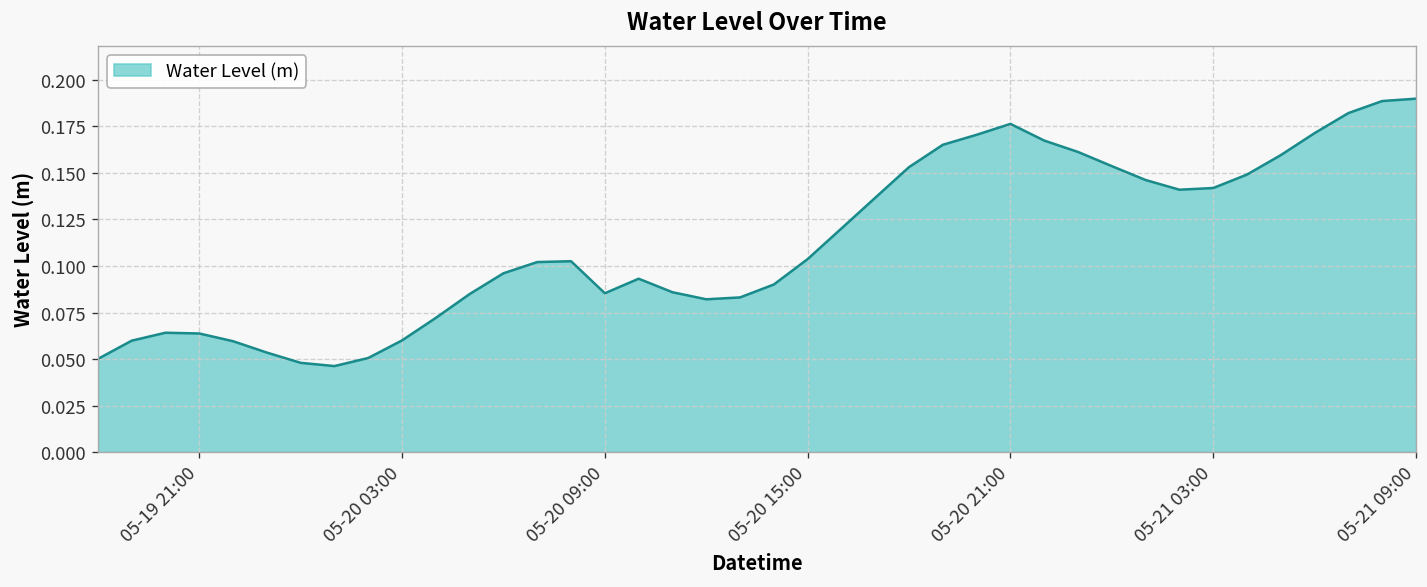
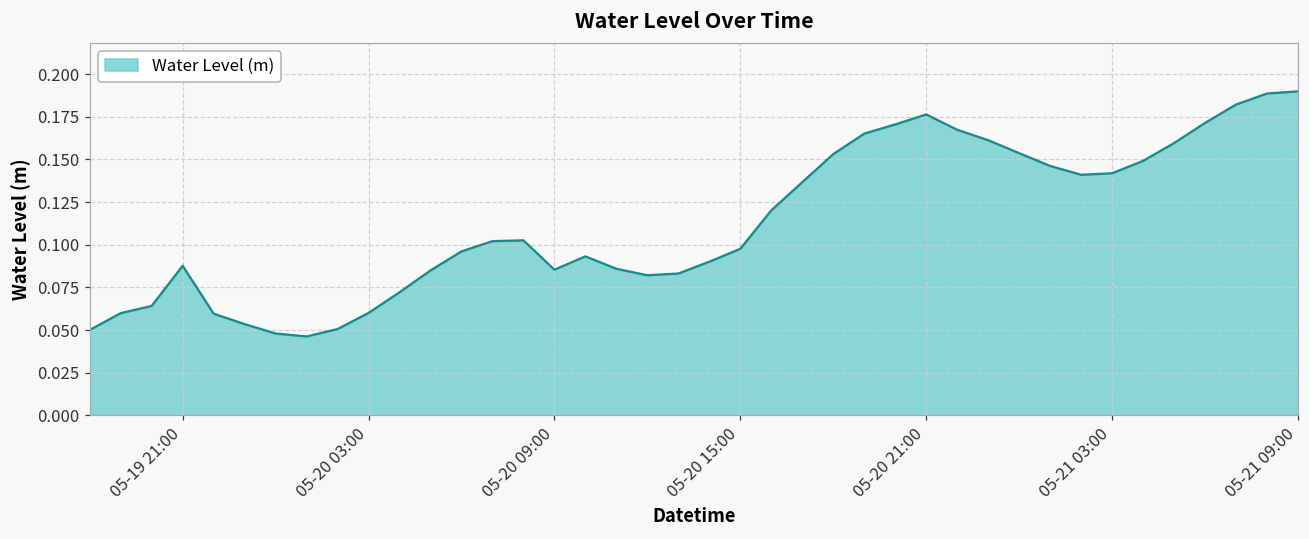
05-19 21:00: 0.064 -> 0.088
05-20 15:00: 0.104 -> 0.098
